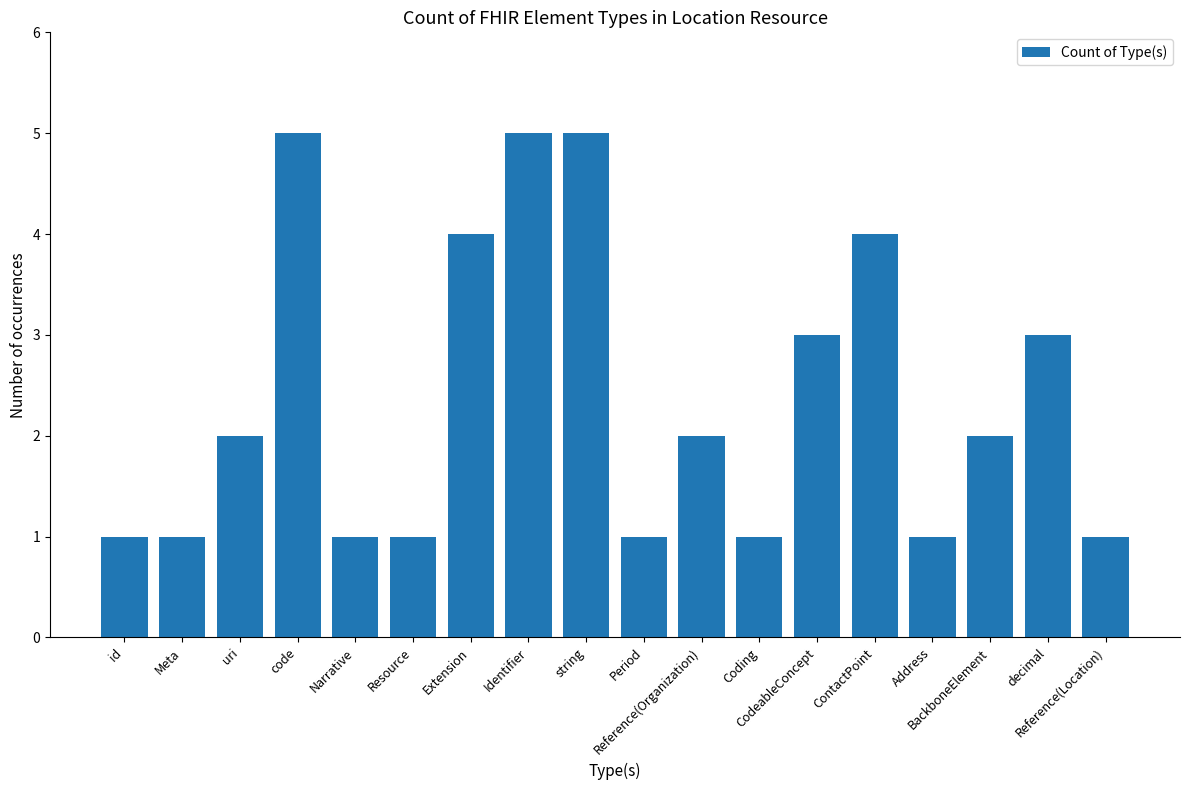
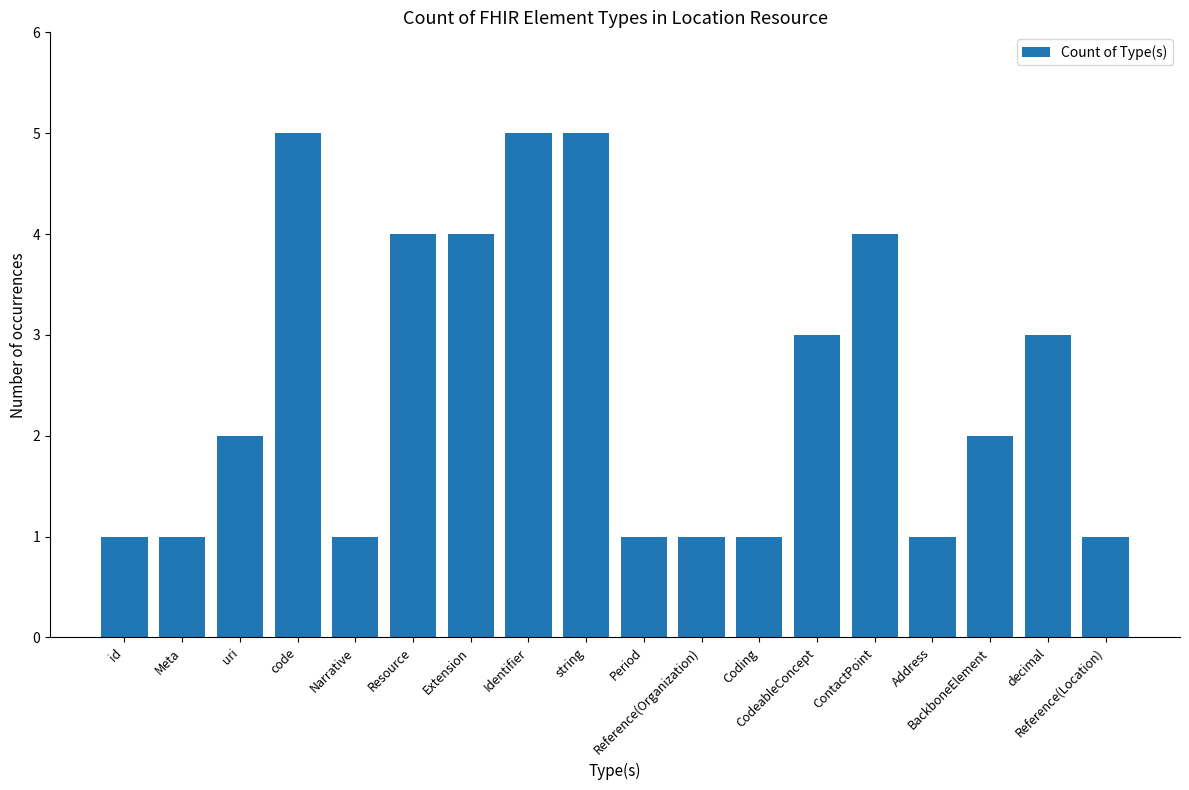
Resource: 1 -> 4
Reference(Organization): 2 -> 1
